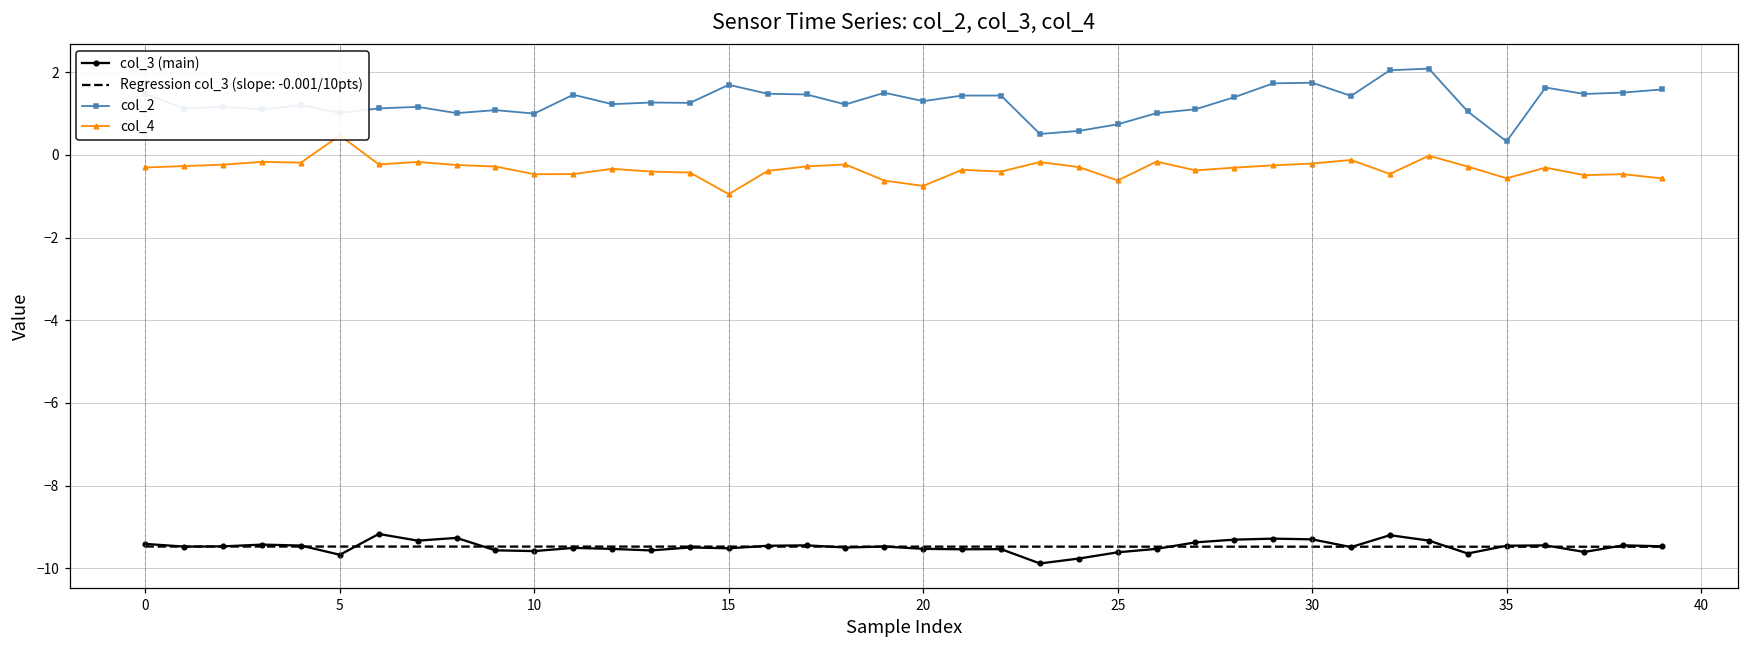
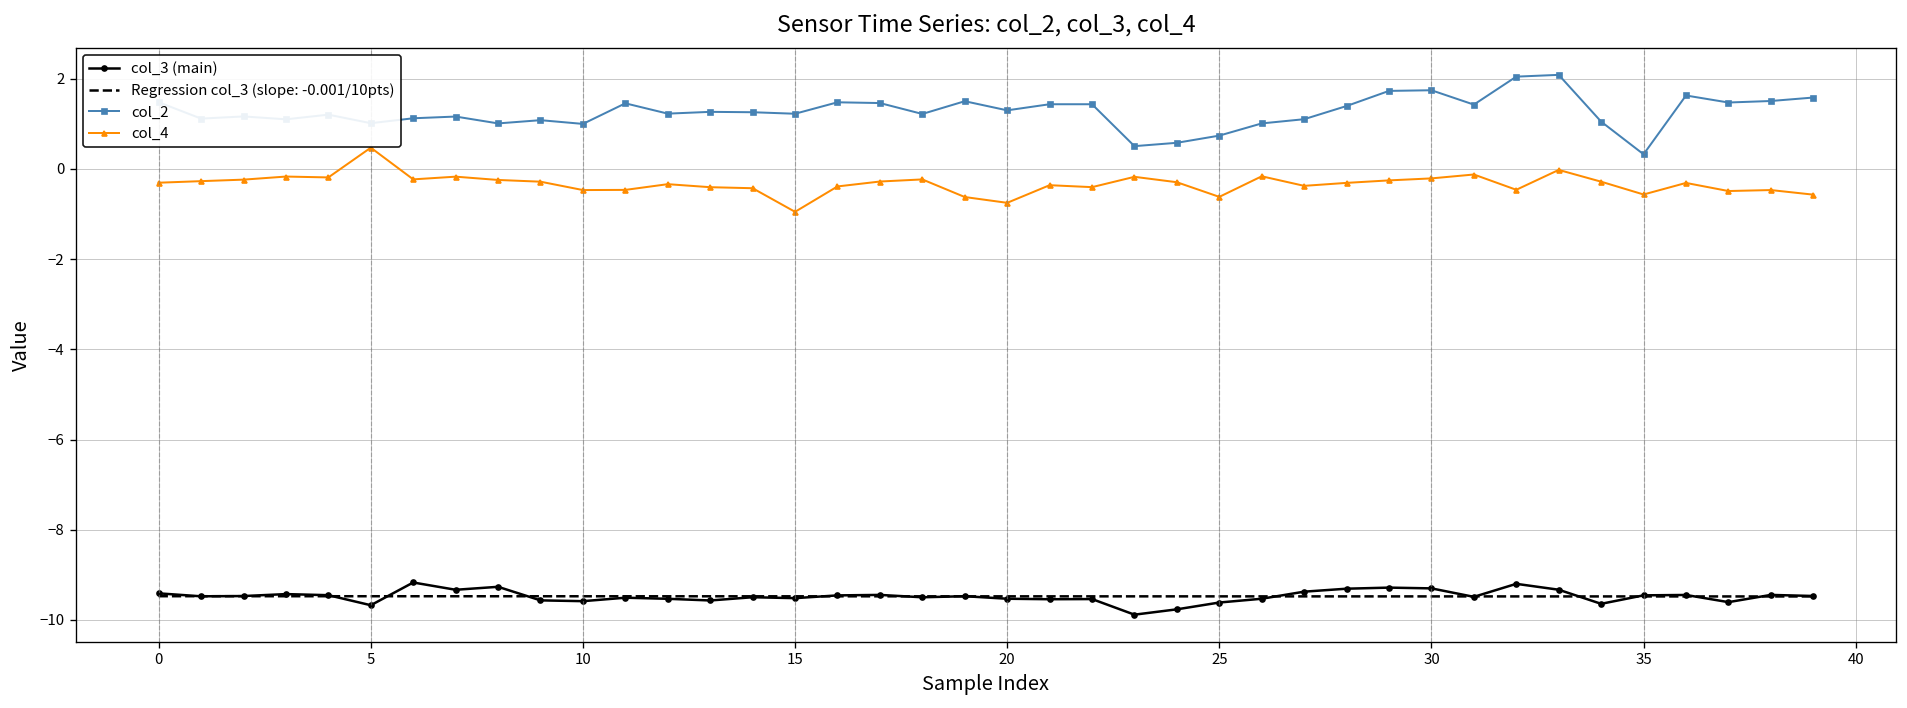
col_2, 15: 1.7 -> 1.2
